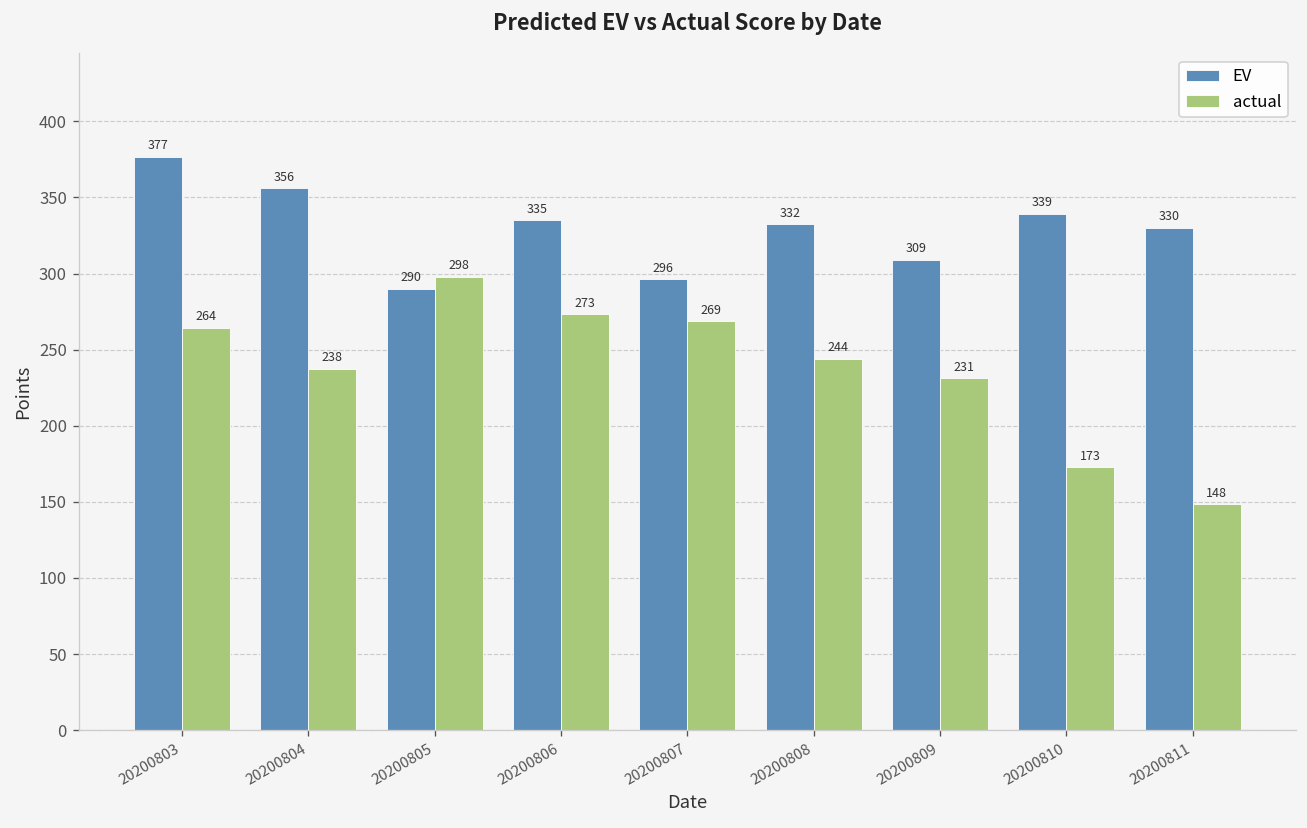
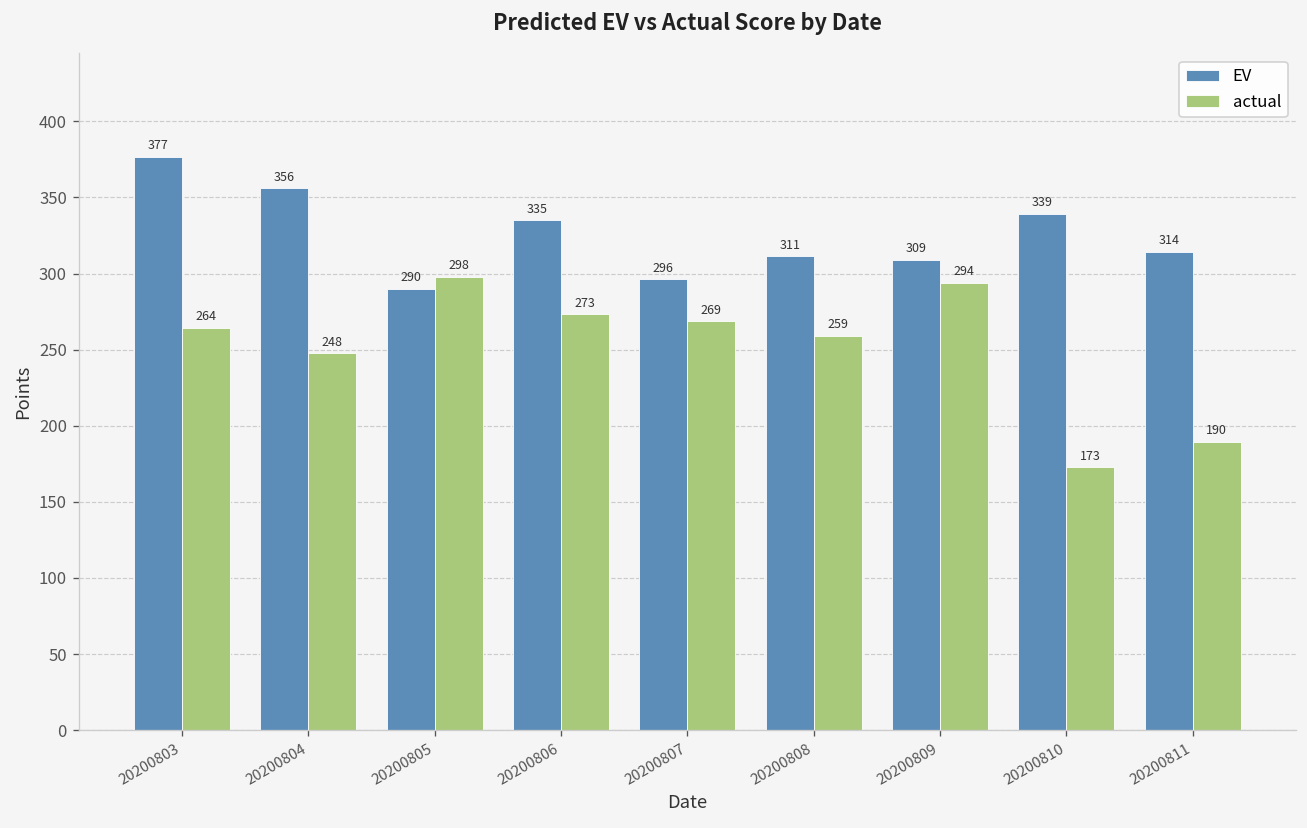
actual, 20200804: 238 -> 248
EV, 20200808: 332 -> 311
actual, 20200808: 244 -> 259
actual, 20200809: 231 -> 294
EV, 20200811: 330 -> 314
actual, 20200811: 148 -> 190
